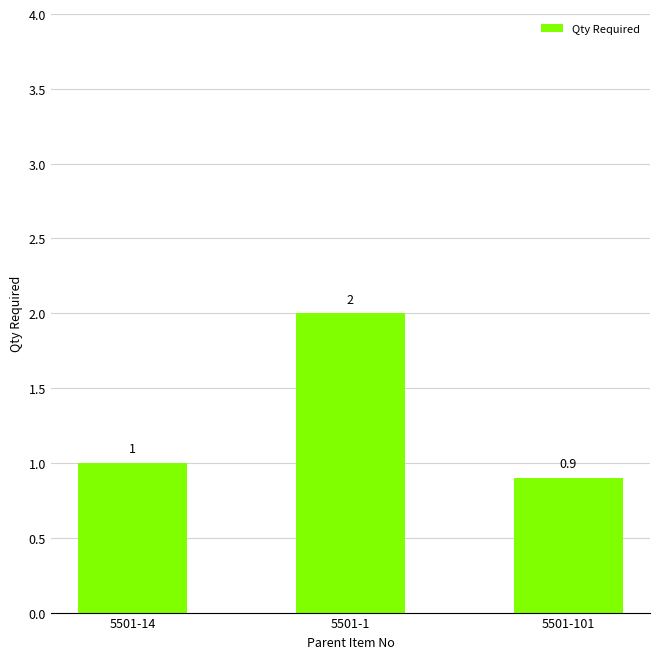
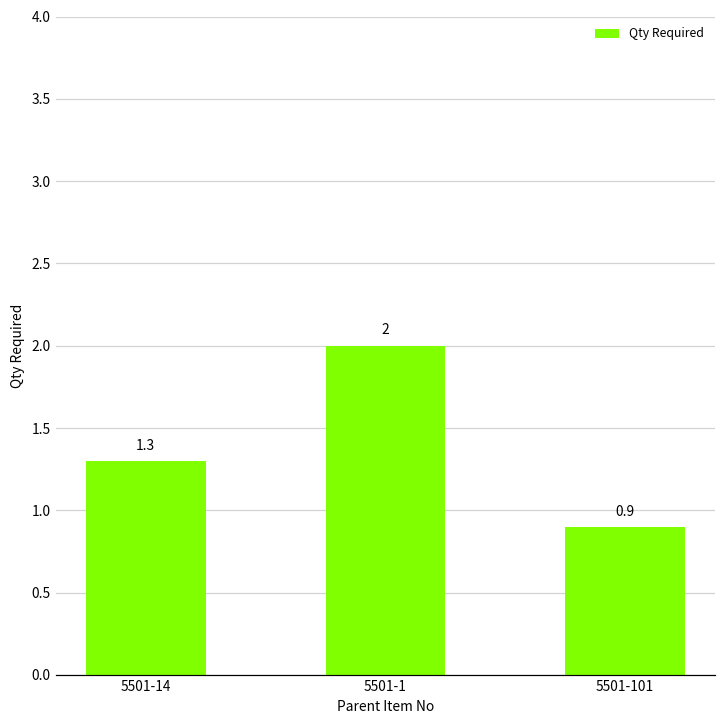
5501-14: 1 -> 1.3
